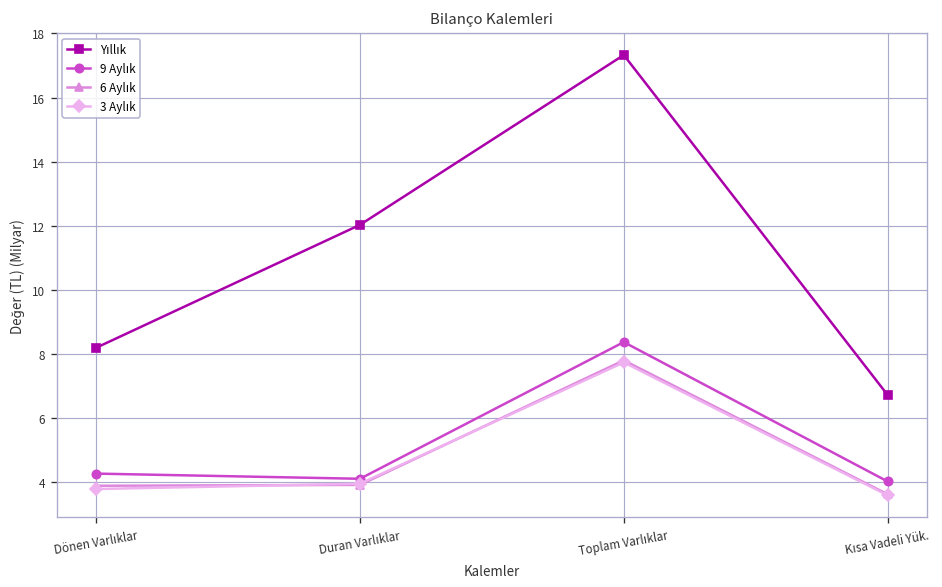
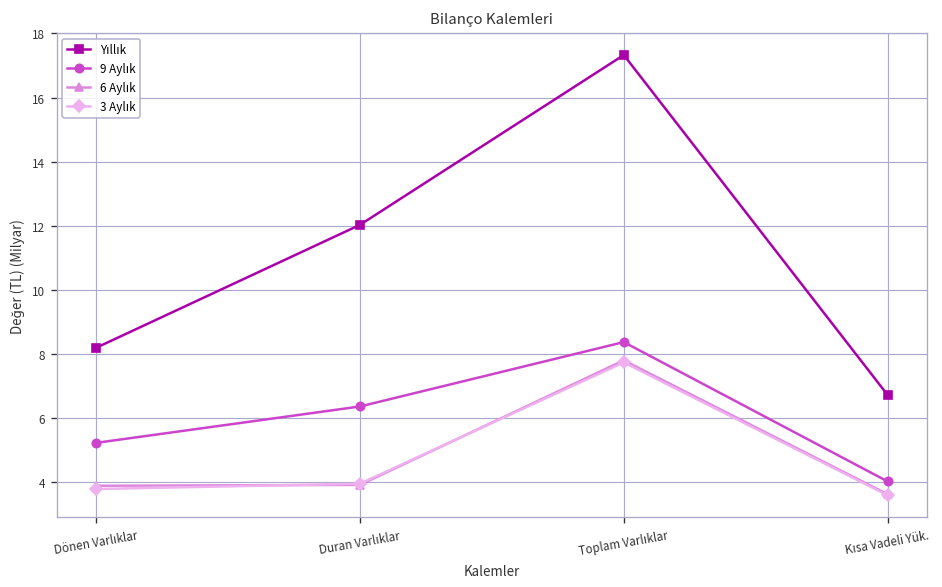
9 Aylık, Dönen Varlıklar: 4.3 -> 5.2
9 Aylık, Duran Varlıklar: 4.1 -> 6.4
